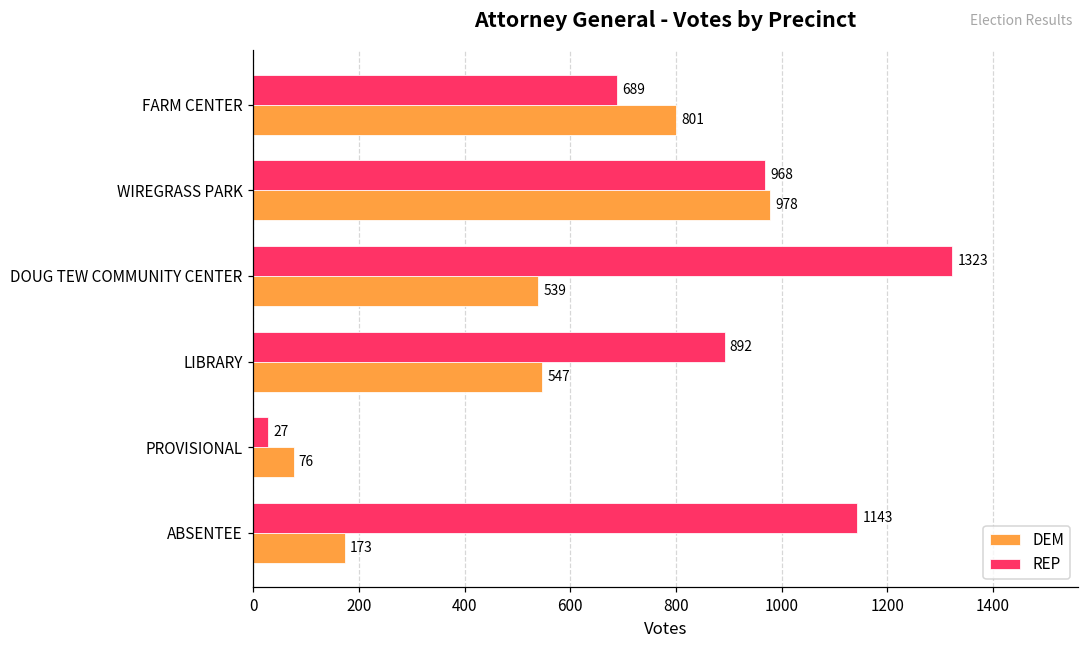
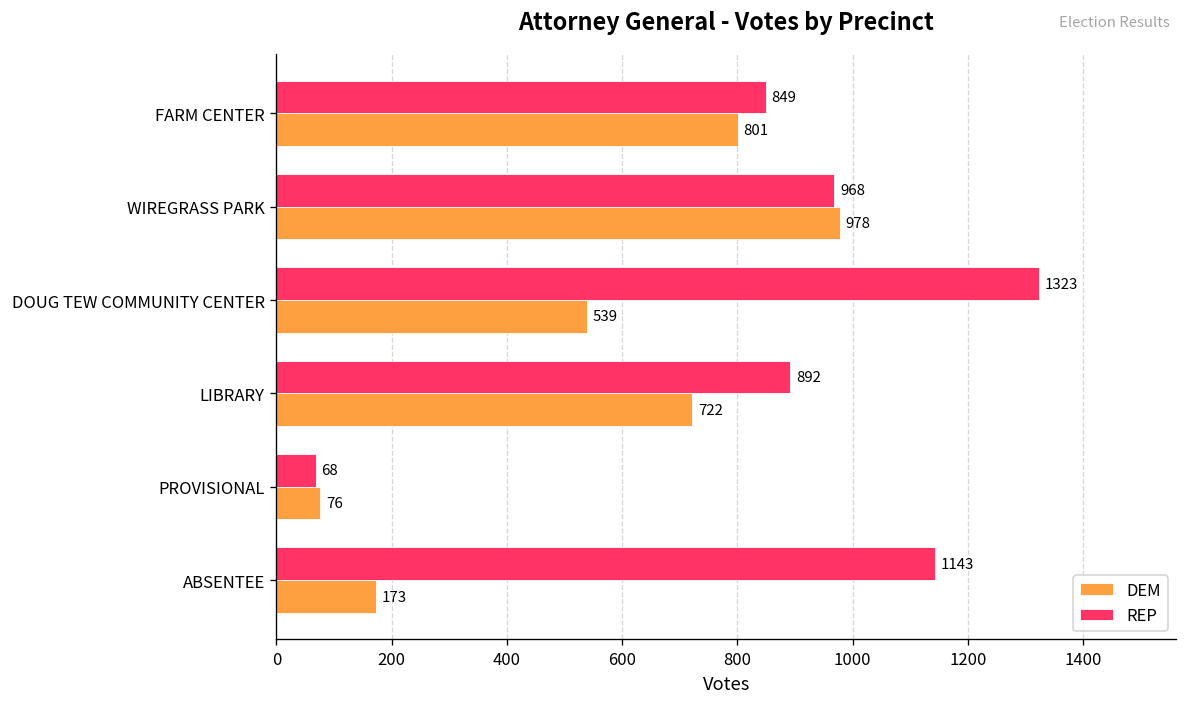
REP, FARM CENTER: 689 -> 849
DEM, LIBRARY: 547 -> 722
REP, PROVISIONAL: 27 -> 68
